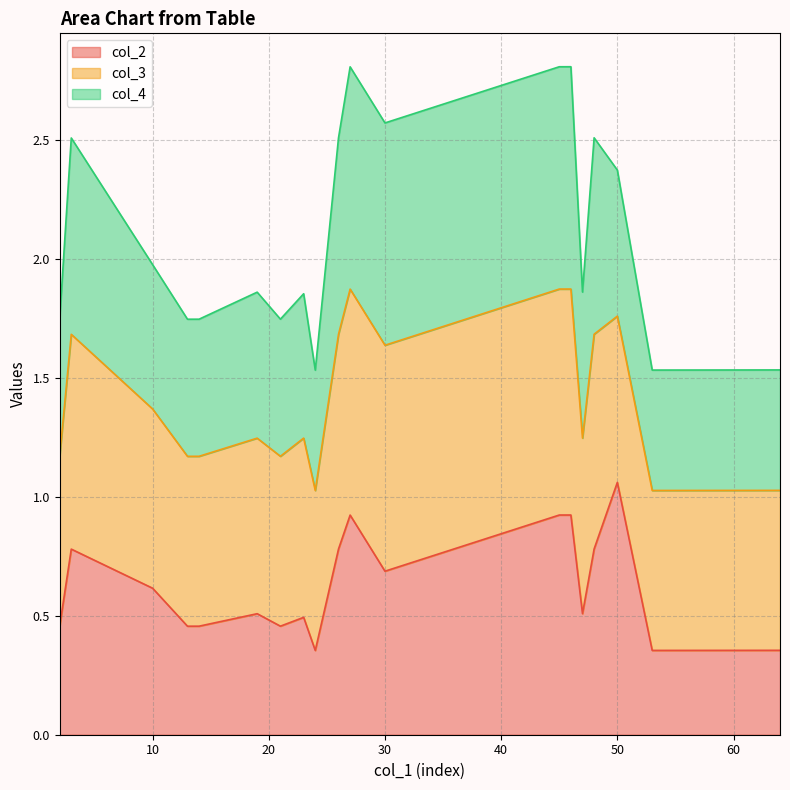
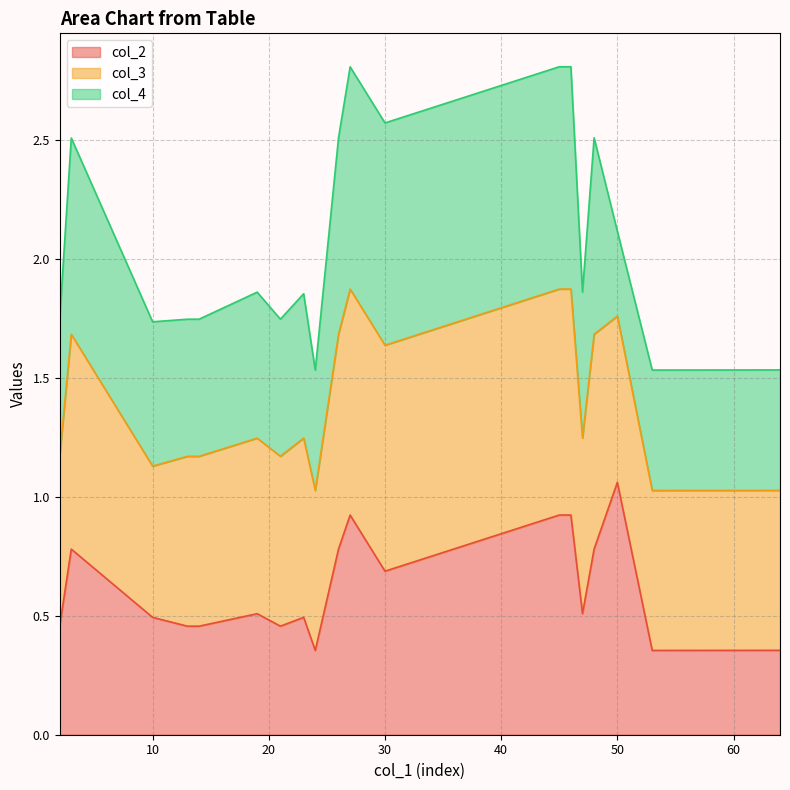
col_2, 10: 0.62 -> 0.49
col_3, 10: 0.75 -> 0.64
col_4, 50: 0.61 -> 0.36
